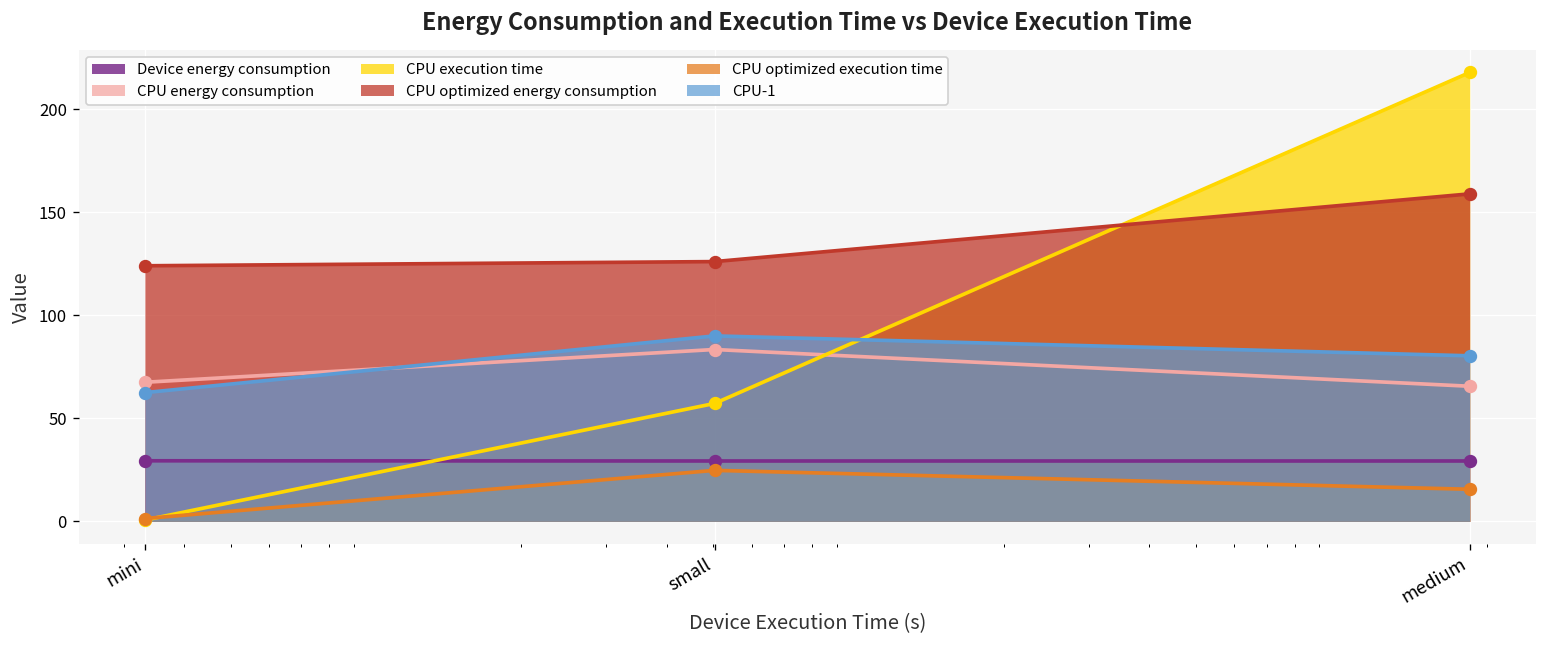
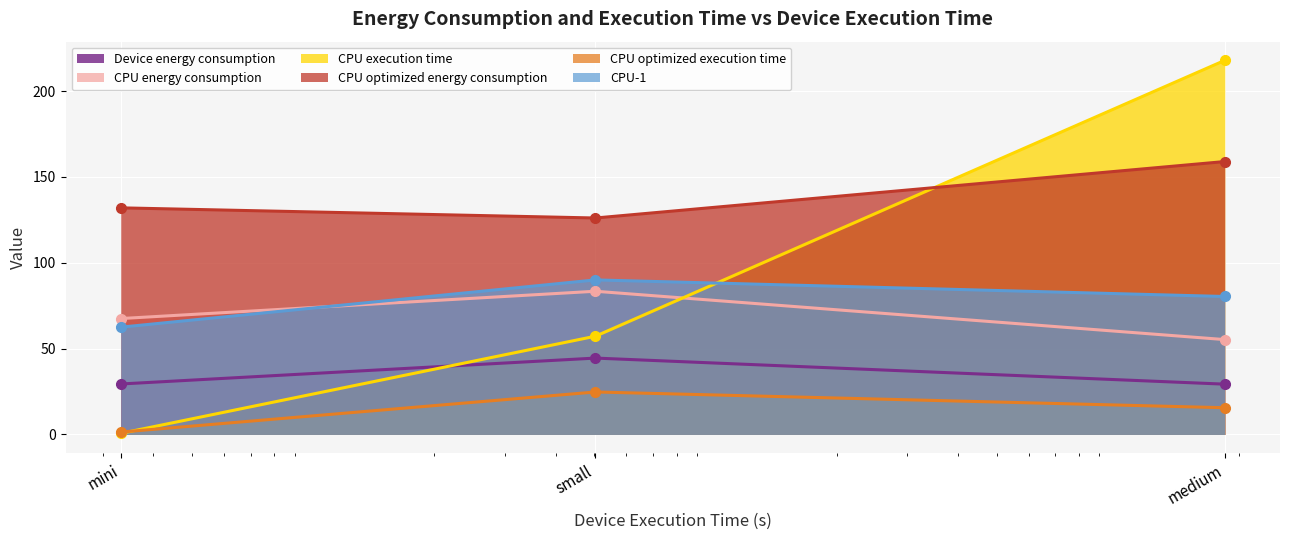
CPU optimized energy consumption, mini: 124 -> 132
Device energy consumption, small: 29 -> 45
CPU energy consumption, medium: 66 -> 55
